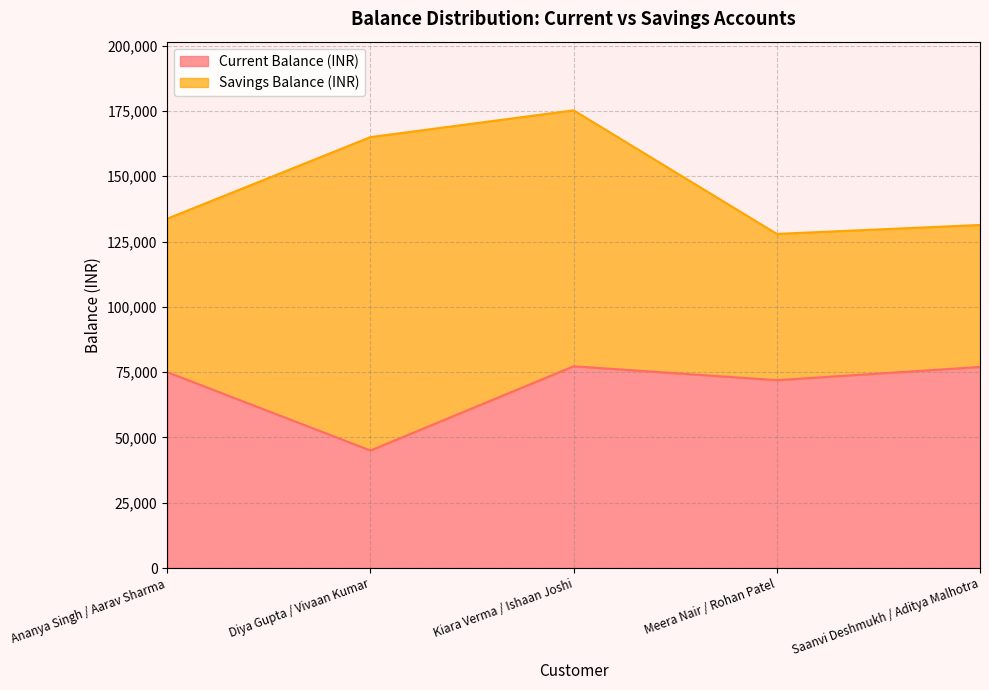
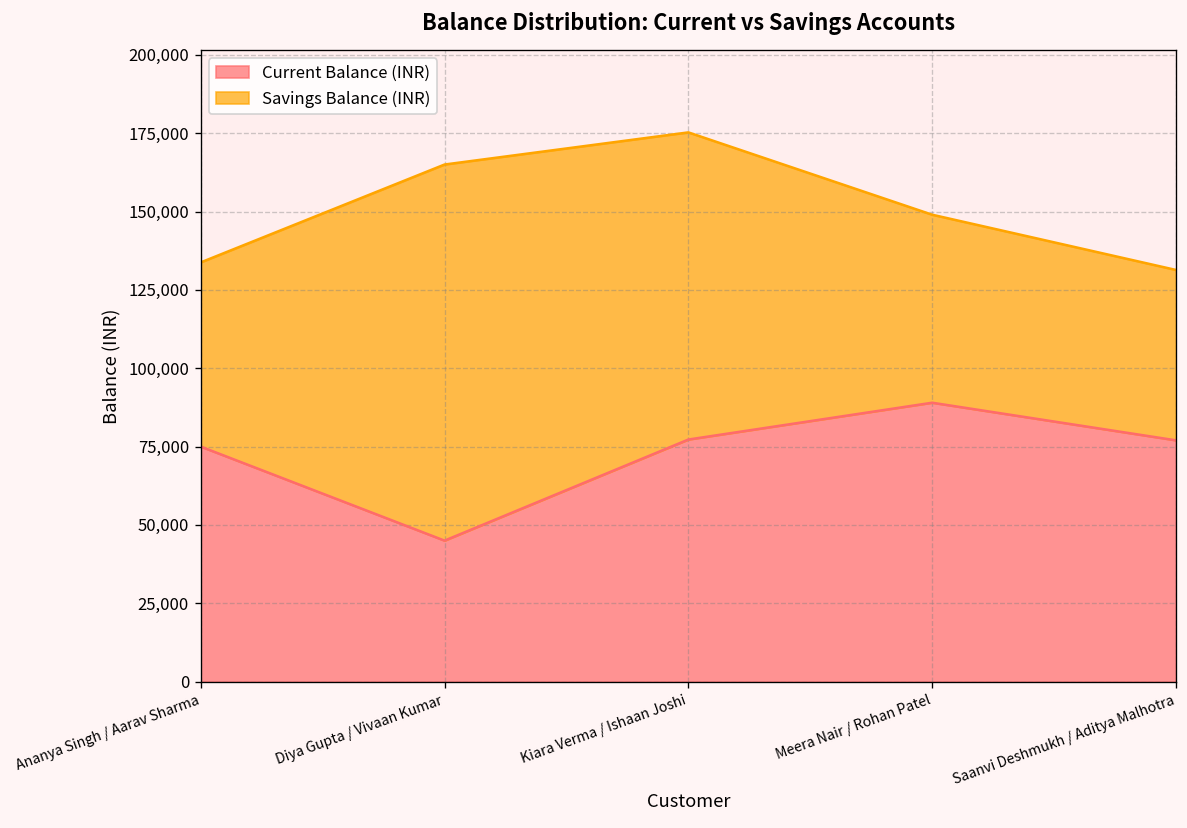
Current Balance (INR), Meera Nair / Rohan Patel: 72,000 -> 89,000
Savings Balance (INR), Meera Nair / Rohan Patel: 56,000 -> 60,000
